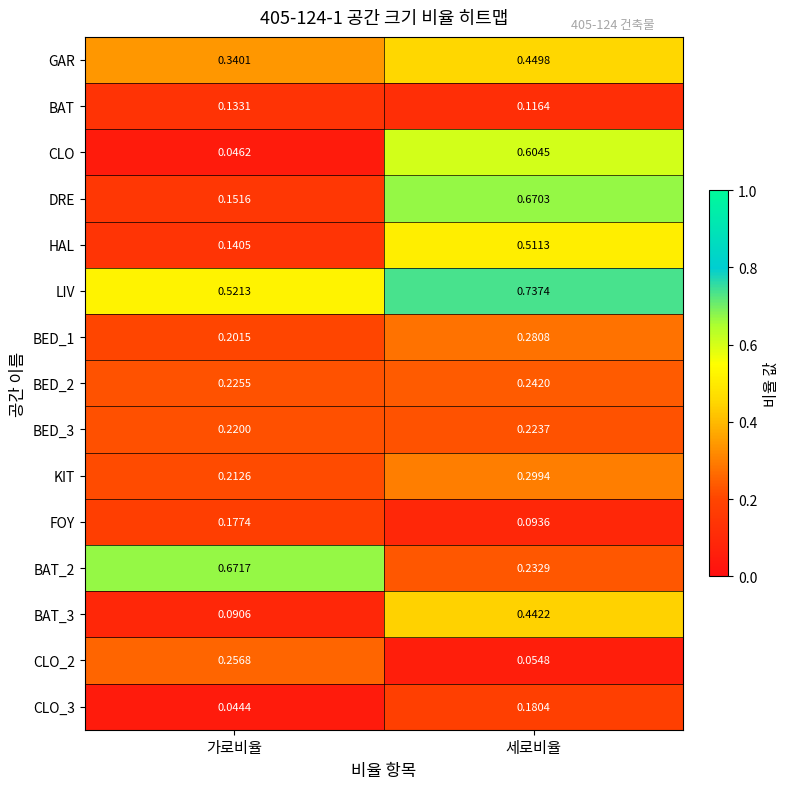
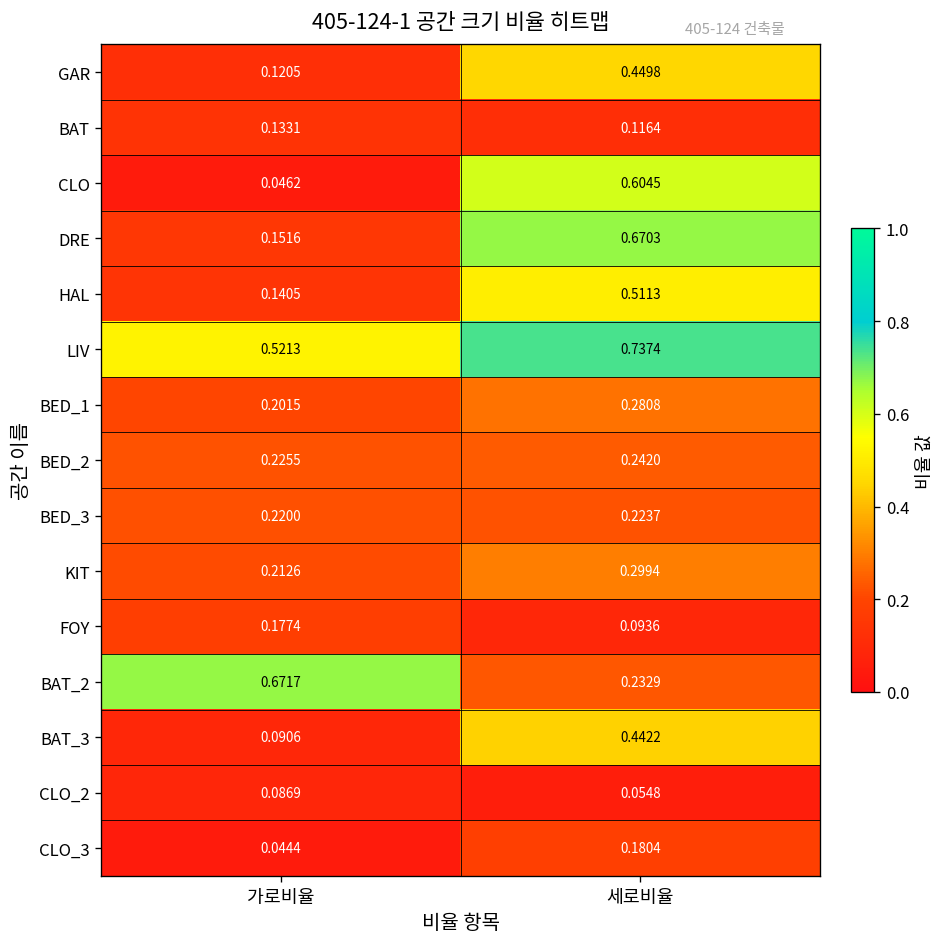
GAR, 가로비율: 0.3401 -> 0.1205
CLO_2, 가로비율: 0.2568 -> 0.0869
